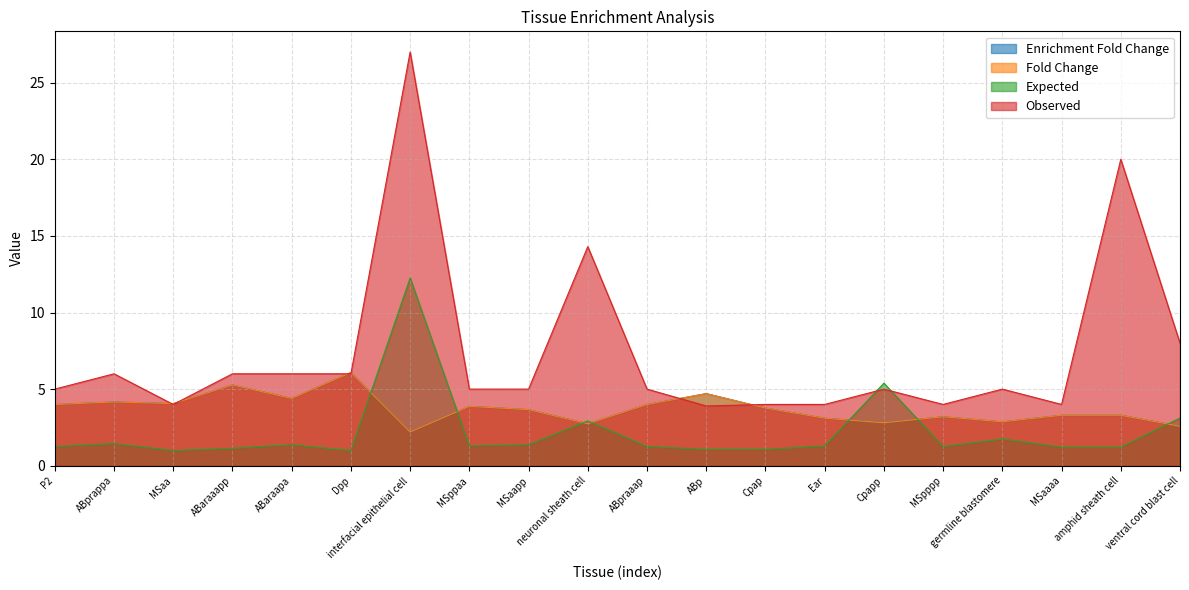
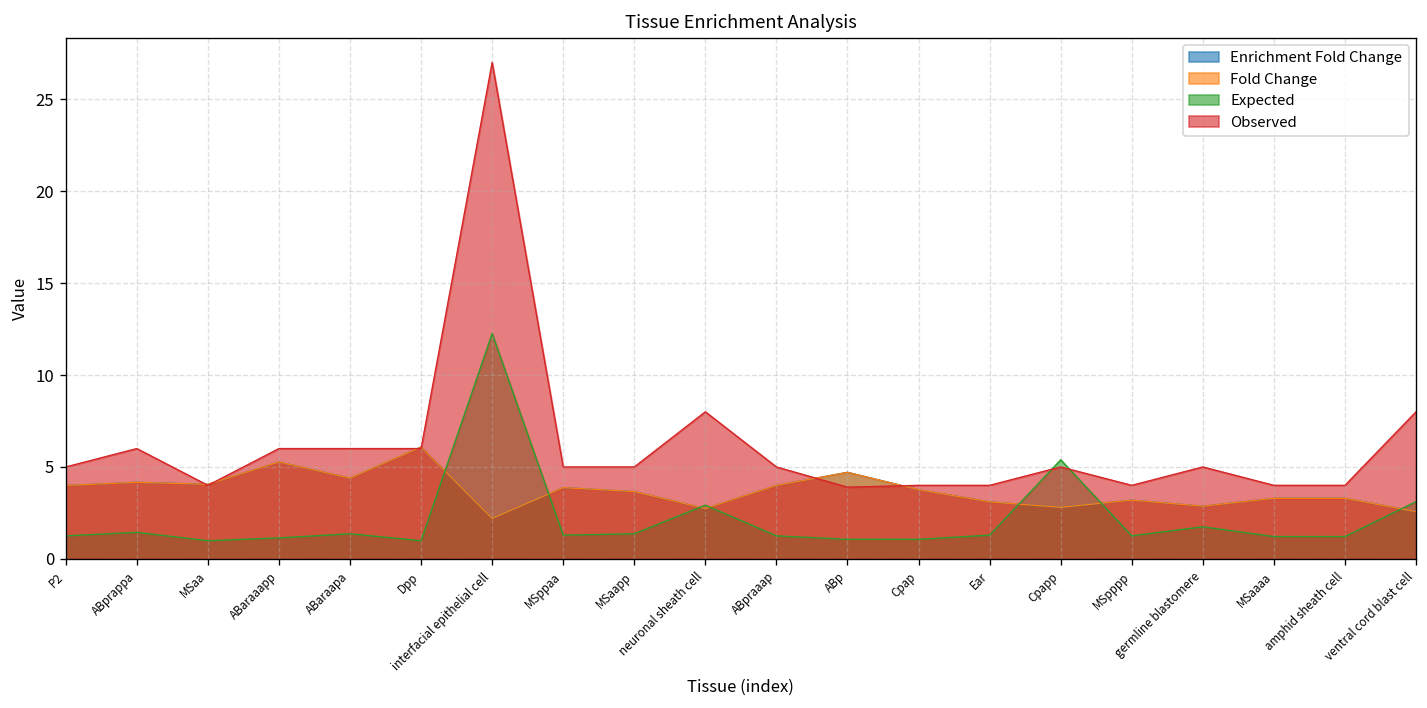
Observed, neuronal sheath cell: 14.3 -> 8.0
Observed, amphid sheath cell: 20 -> 4
